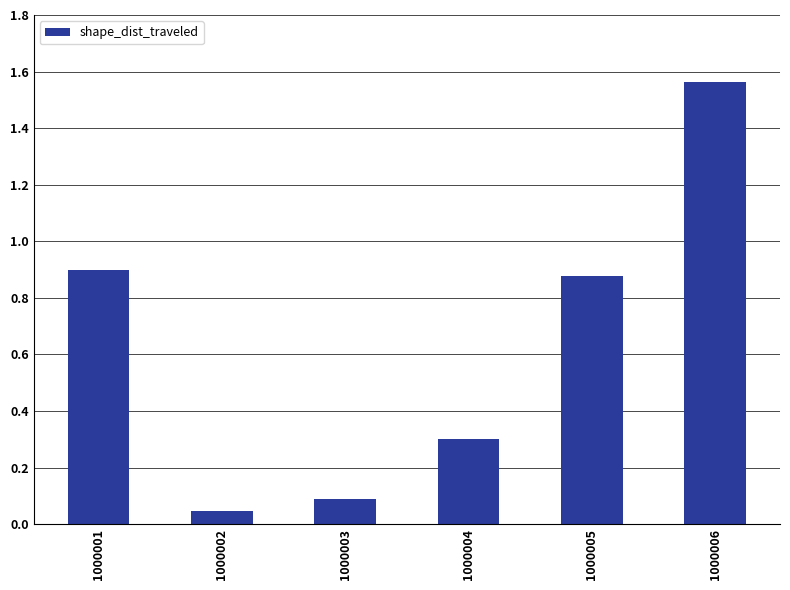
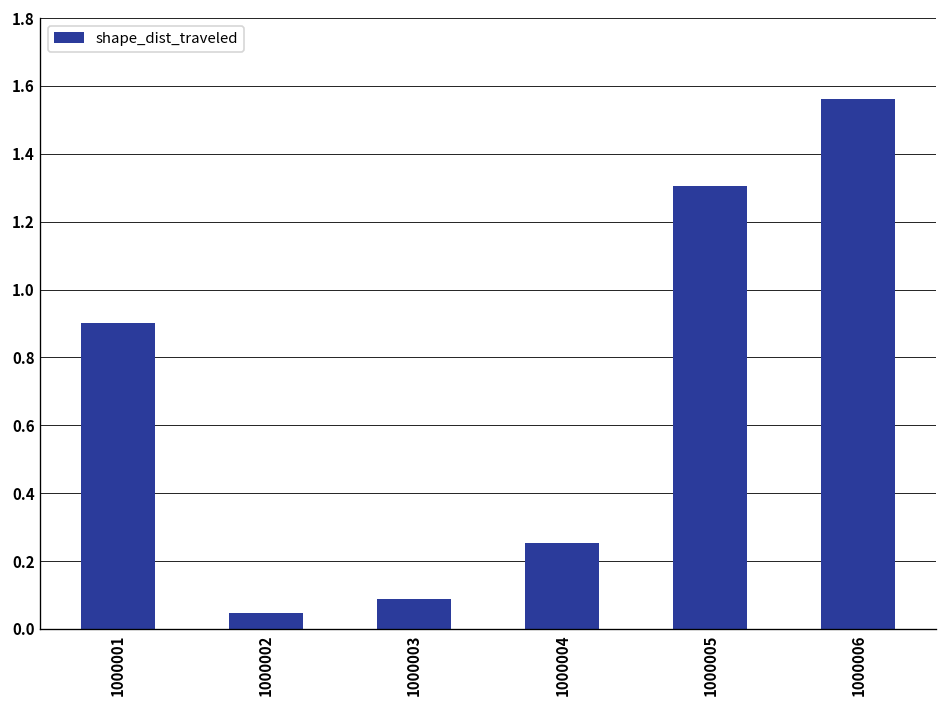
1000004: 0.30 -> 0.25
1000005: 0.88 -> 1.30
